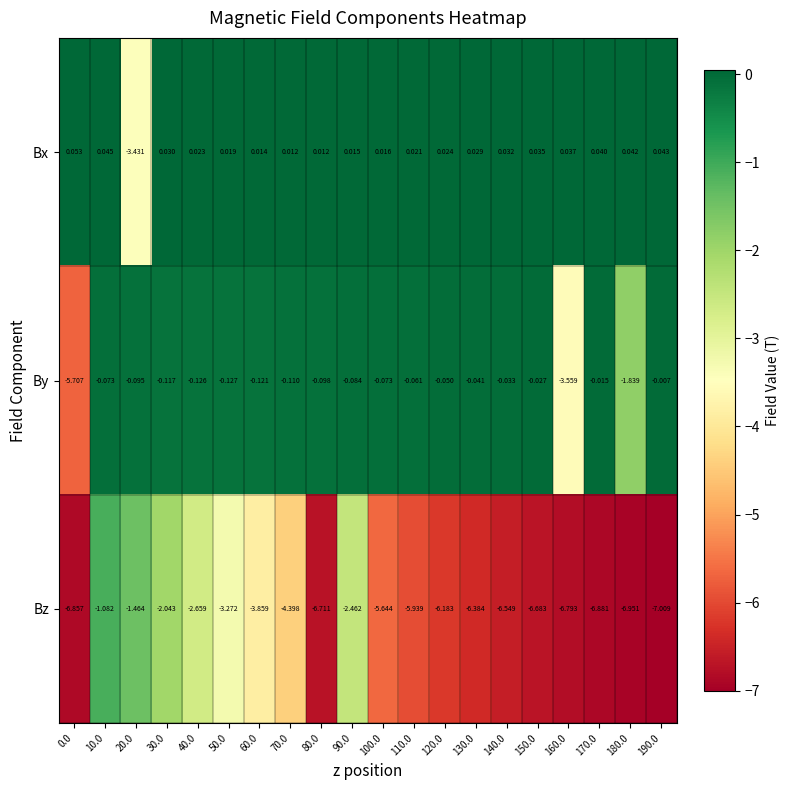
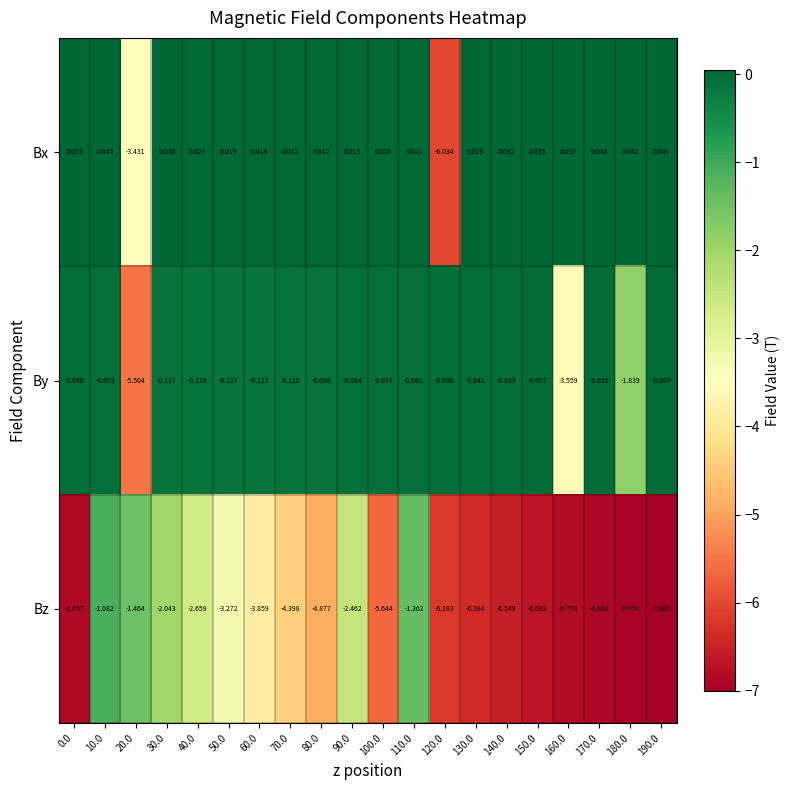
Bx, 120.0: 0.024 -> -6.034
By, 0.0: -5.707 -> -0.040
By, 20.0: -0.095 -> -5.504
Bz, 80.0: -6.711 -> -4.877
Bz, 110.0: -5.939 -> -1.362
